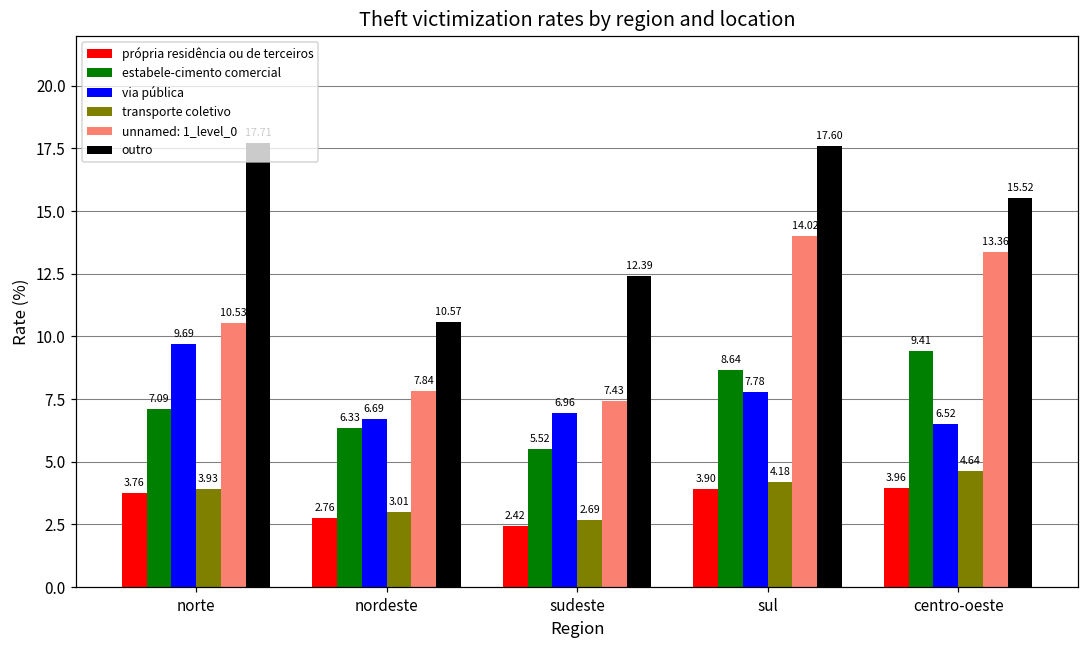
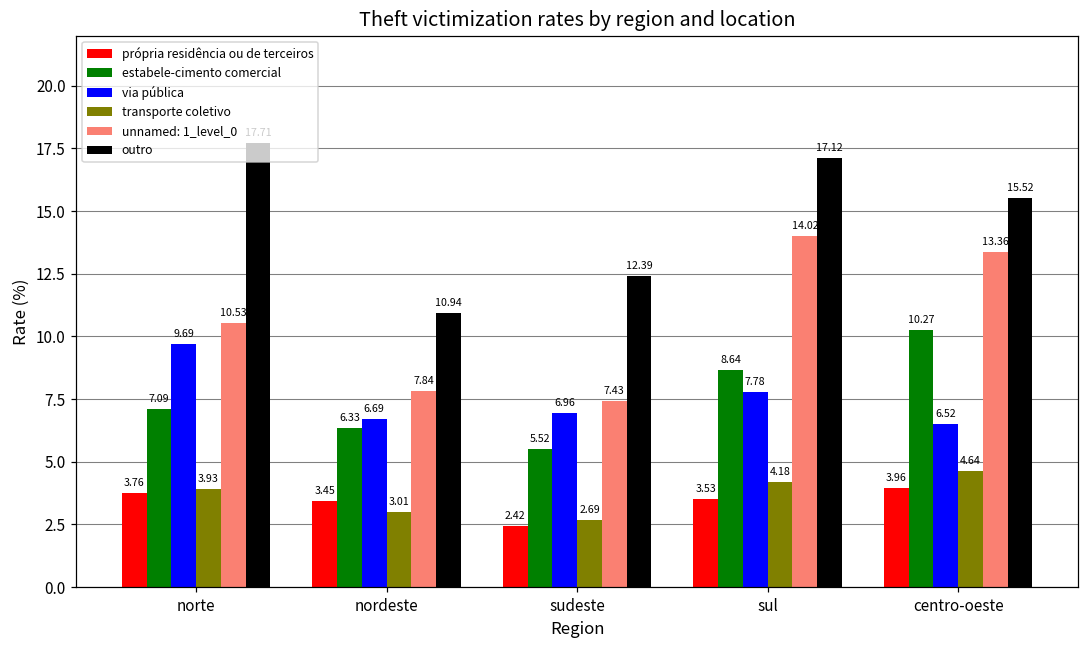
própria residência ou de terceiros, nordeste: 2.76 -> 3.45
outro, nordeste: 10.57 -> 10.94
própria residência ou de terceiros, sul: 3.90 -> 3.53
outro, sul: 17.60 -> 17.12
estabele-cimento comercial, centro-oeste: 9.41 -> 10.27
